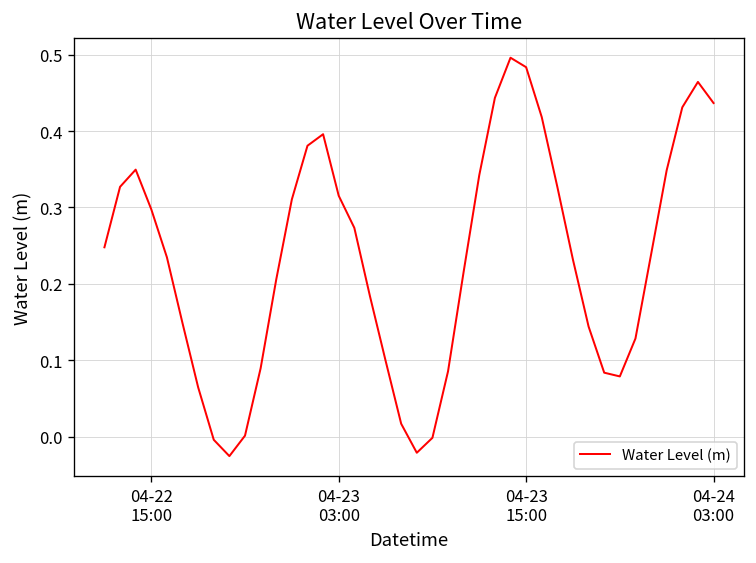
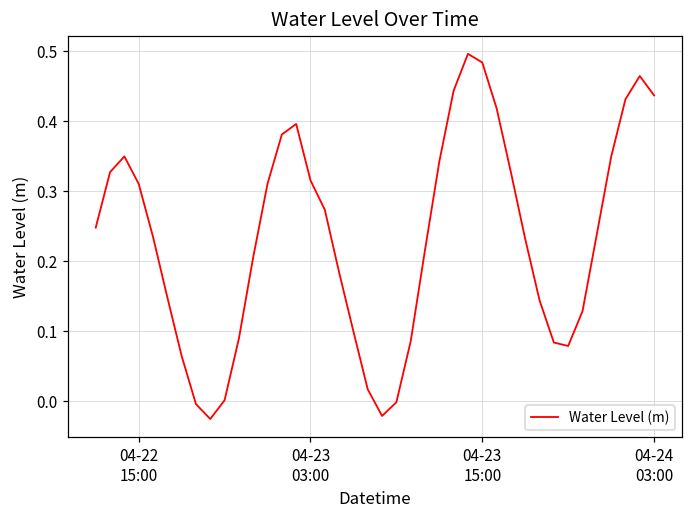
04-22 15:00: 0.30 -> 0.31
